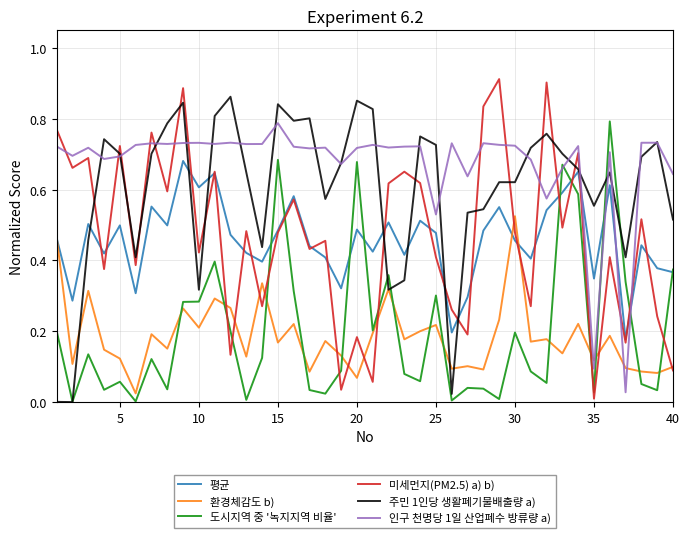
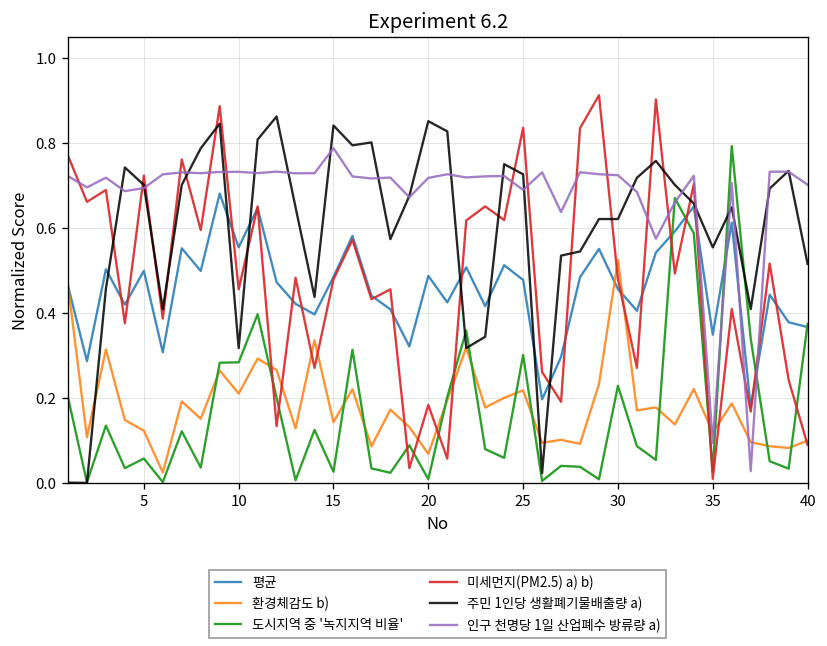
평균, 10: 0.61 -> 0.55
미세먼지(PM2.5) a) b), 10: 0.42 -> 0.46
환경체감도 b), 15: 0.17 -> 0.14
도시지역 중 '녹지지역 비율', 15: 0.68 -> 0.03
도시지역 중 '녹지지역 비율', 20: 0.68 -> 0.01
미세먼지(PM2.5) a) b), 25: 0.41 -> 0.84
인구 천명당 1일 산업폐수 방류량 a), 25: 0.53 -> 0.69
도시지역 중 '녹지지역 비율', 30: 0.20 -> 0.23
인구 천명당 1일 산업폐수 방류량 a), 40: 0.64 -> 0.70
